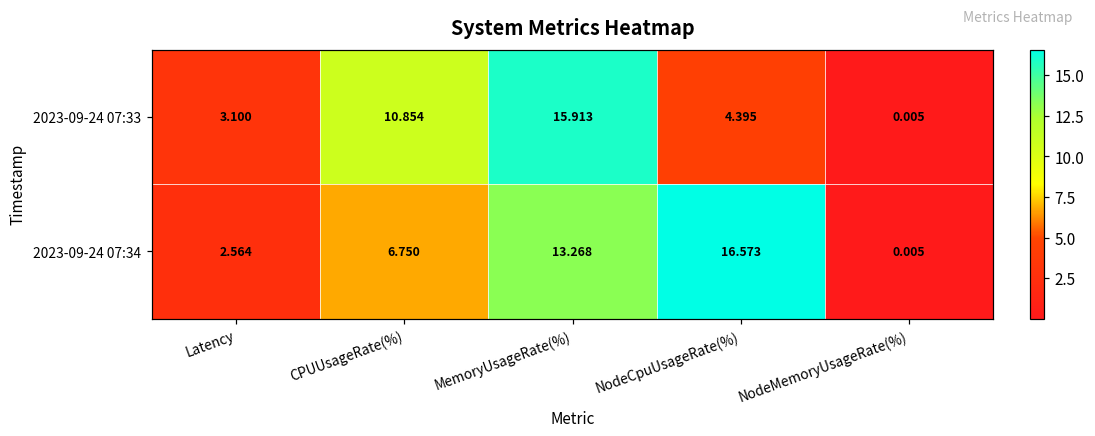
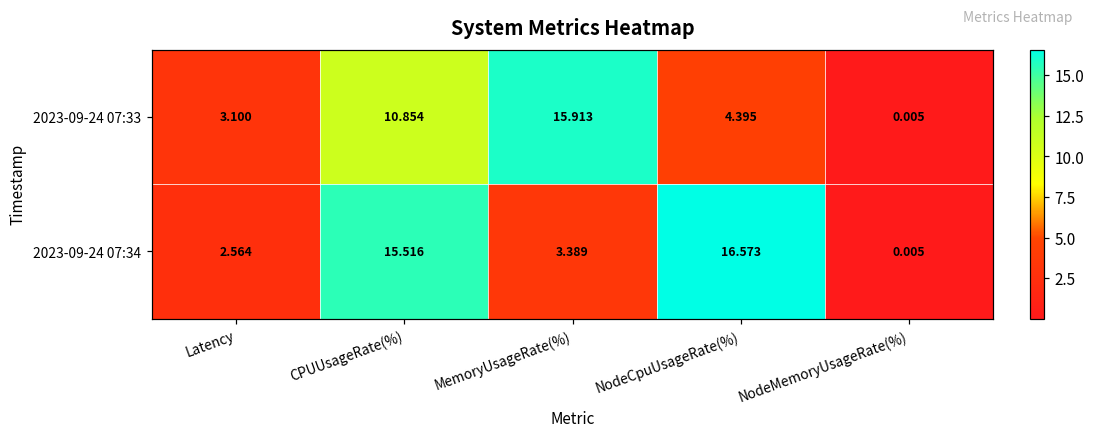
2023-09-24 07:34, CPUUsageRate(%): 6.750 -> 15.516
2023-09-24 07:34, MemoryUsageRate(%): 13.268 -> 3.389
